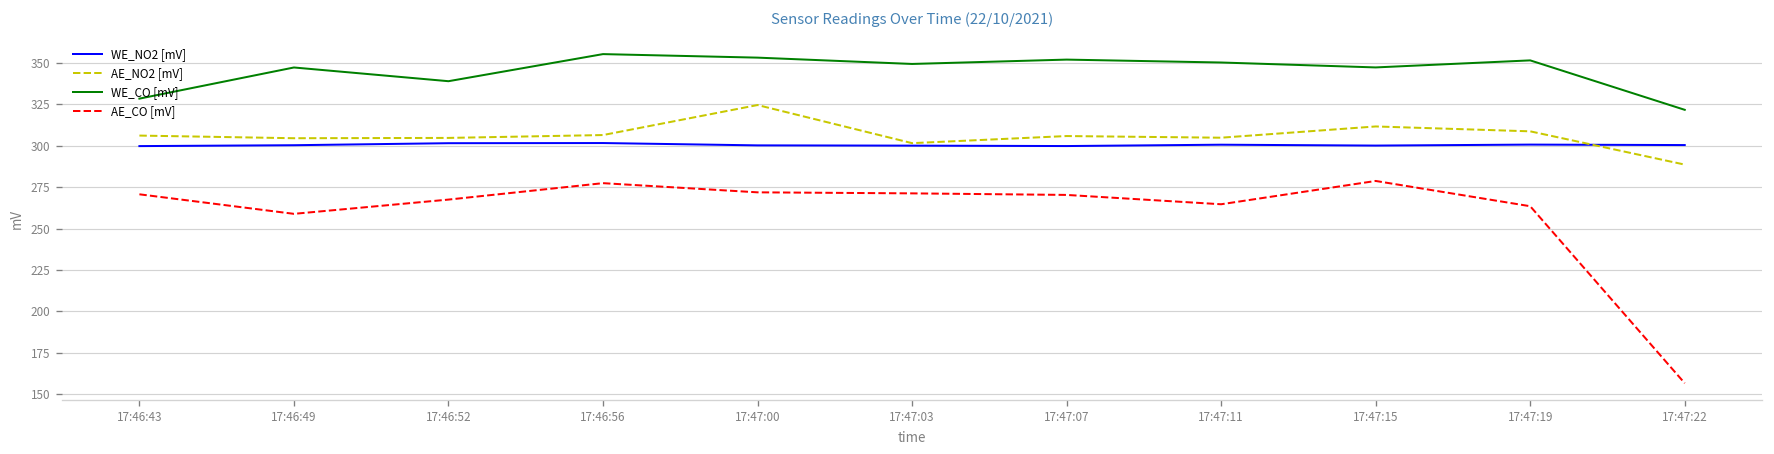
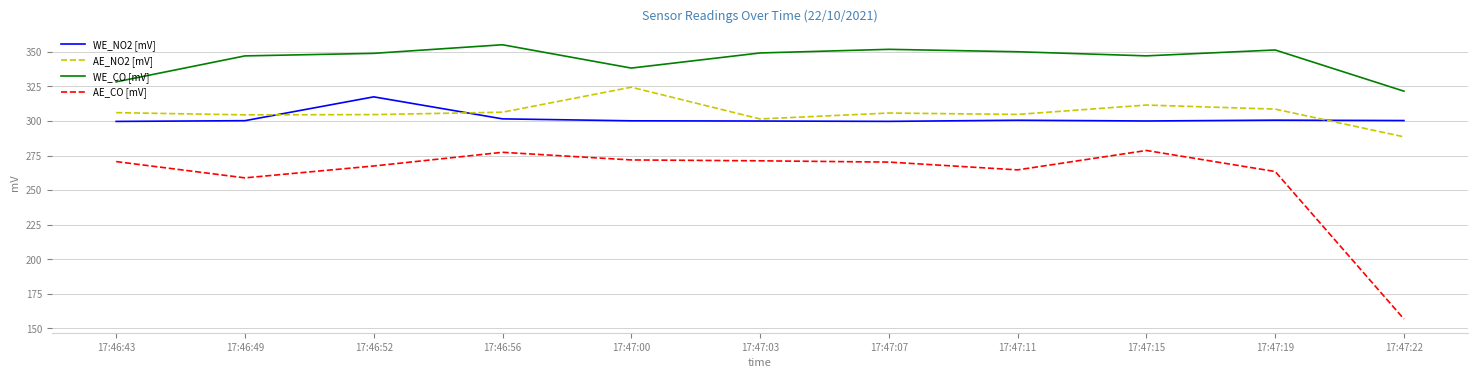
WE_NO2 [mV], 17:46:52: 301 -> 317
WE_CO [mV], 17:46:52: 339 -> 349
WE_CO [mV], 17:47:00: 353 -> 338
